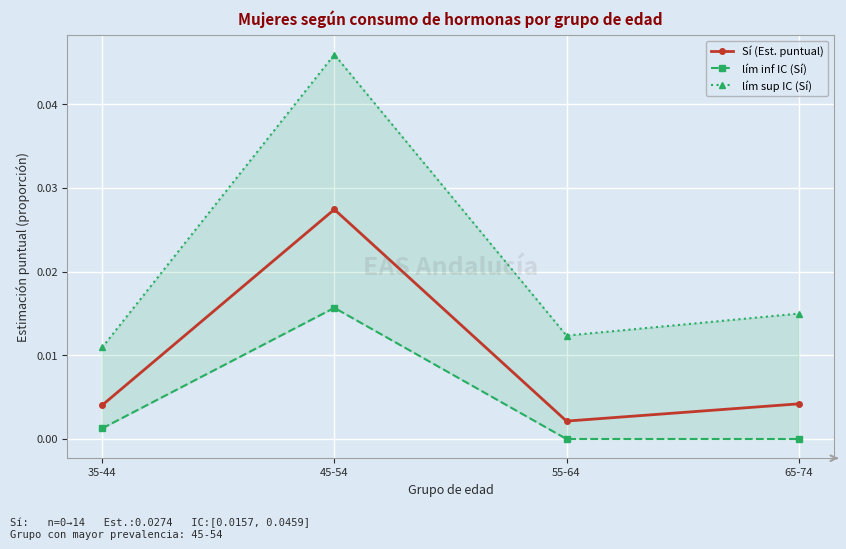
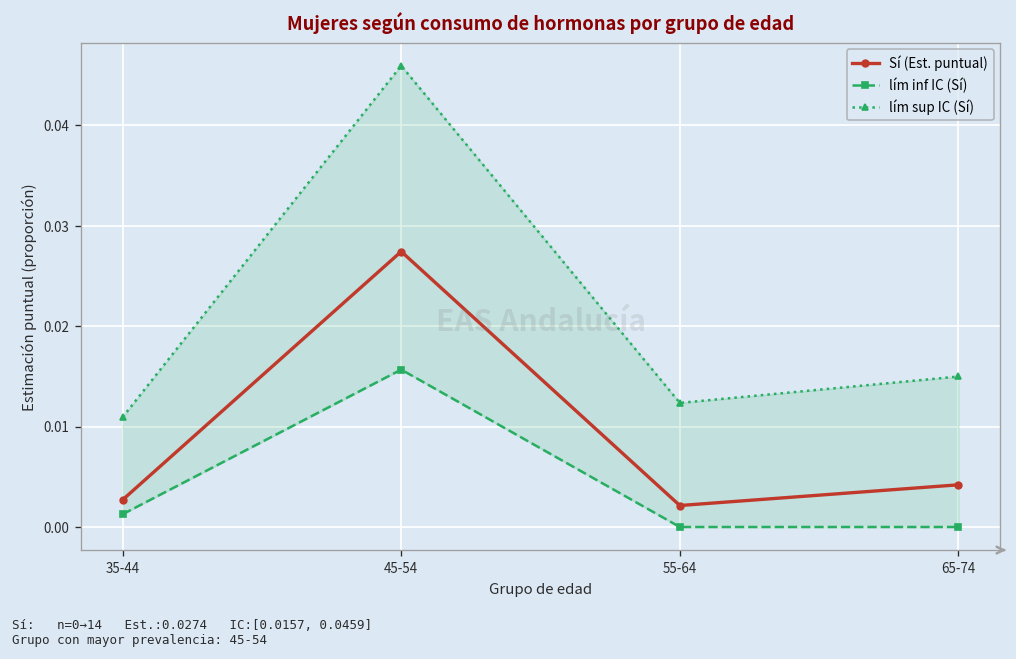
Sí (Est. puntual), 35-44: 0.004 -> 0.003
